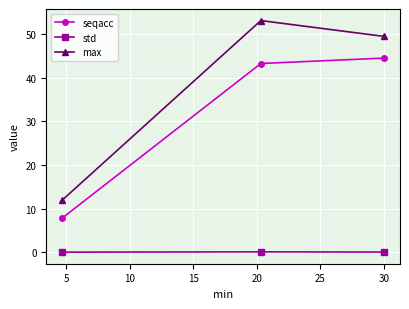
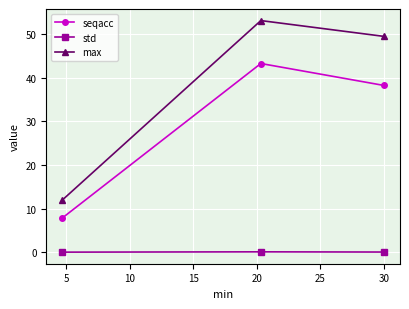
seqacc, 30: 45 -> 38
